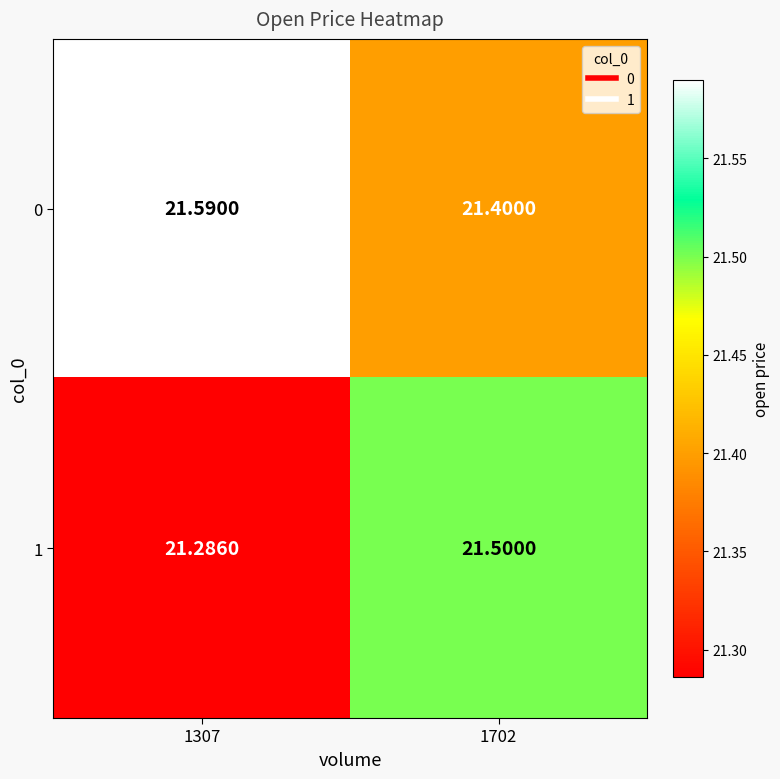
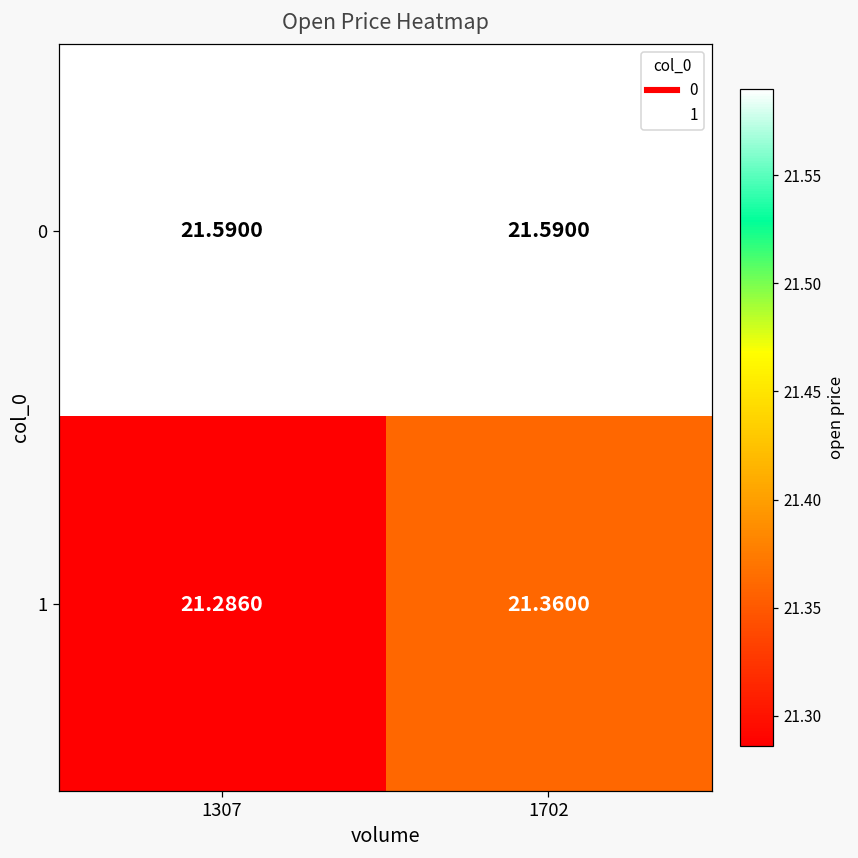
0, 1702: 21.4000 -> 21.5900
1, 1702: 21.5000 -> 21.3600
